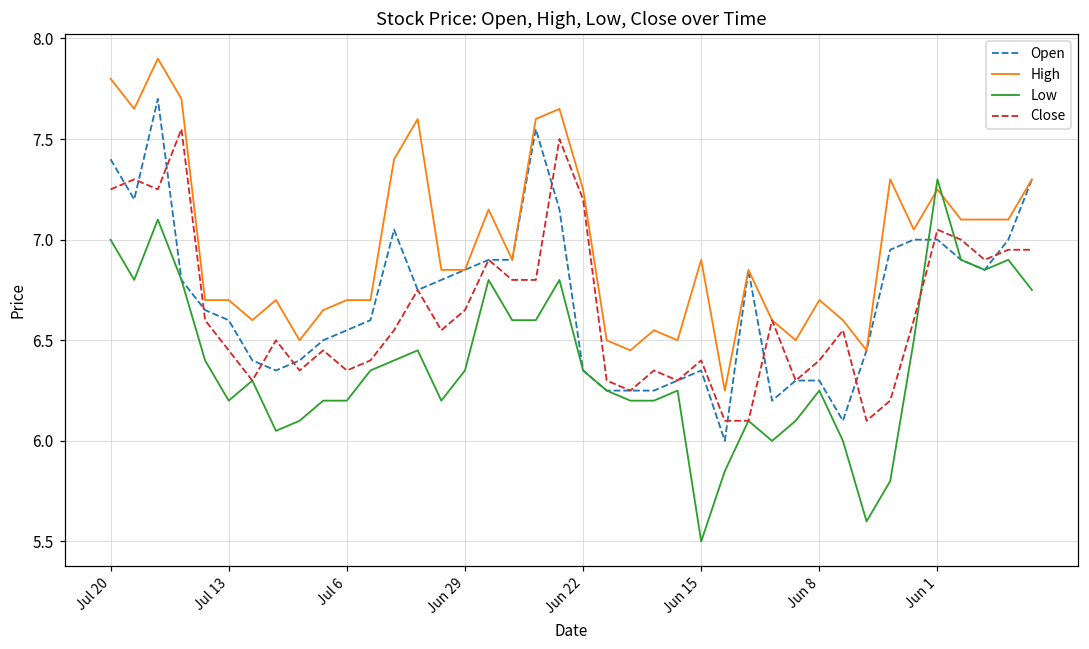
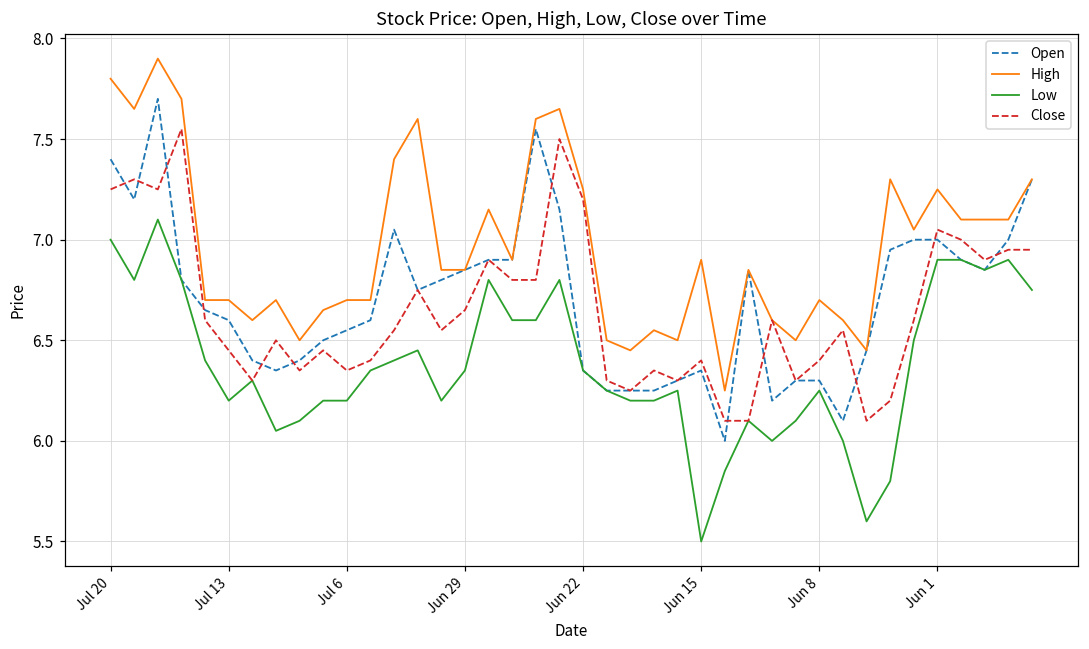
Low, Jun 1: 7.3 -> 6.9
